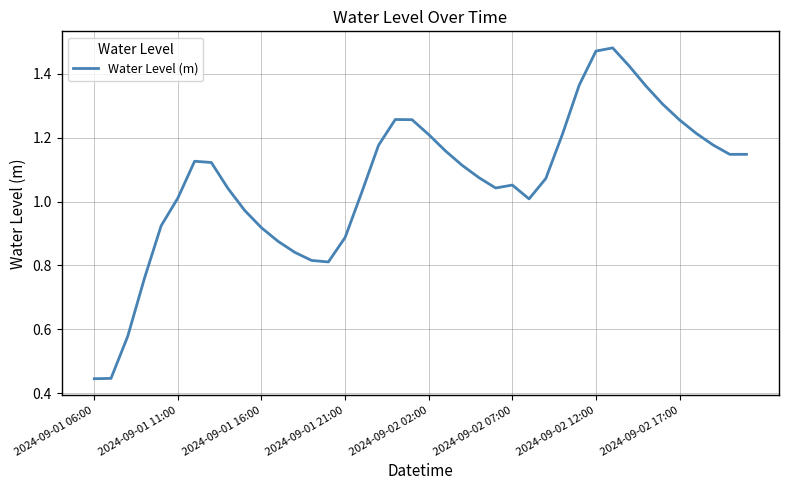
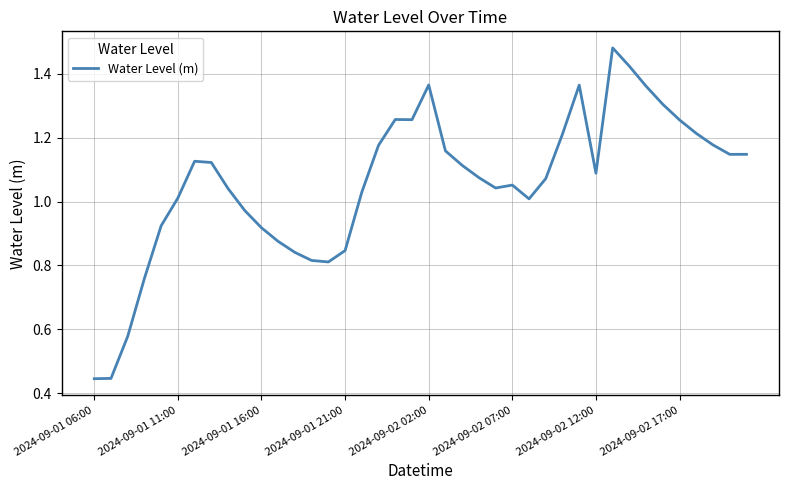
2024-09-01 21:00: 0.89 -> 0.85
2024-09-02 02:00: 1.21 -> 1.36
2024-09-02 12:00: 1.47 -> 1.09
